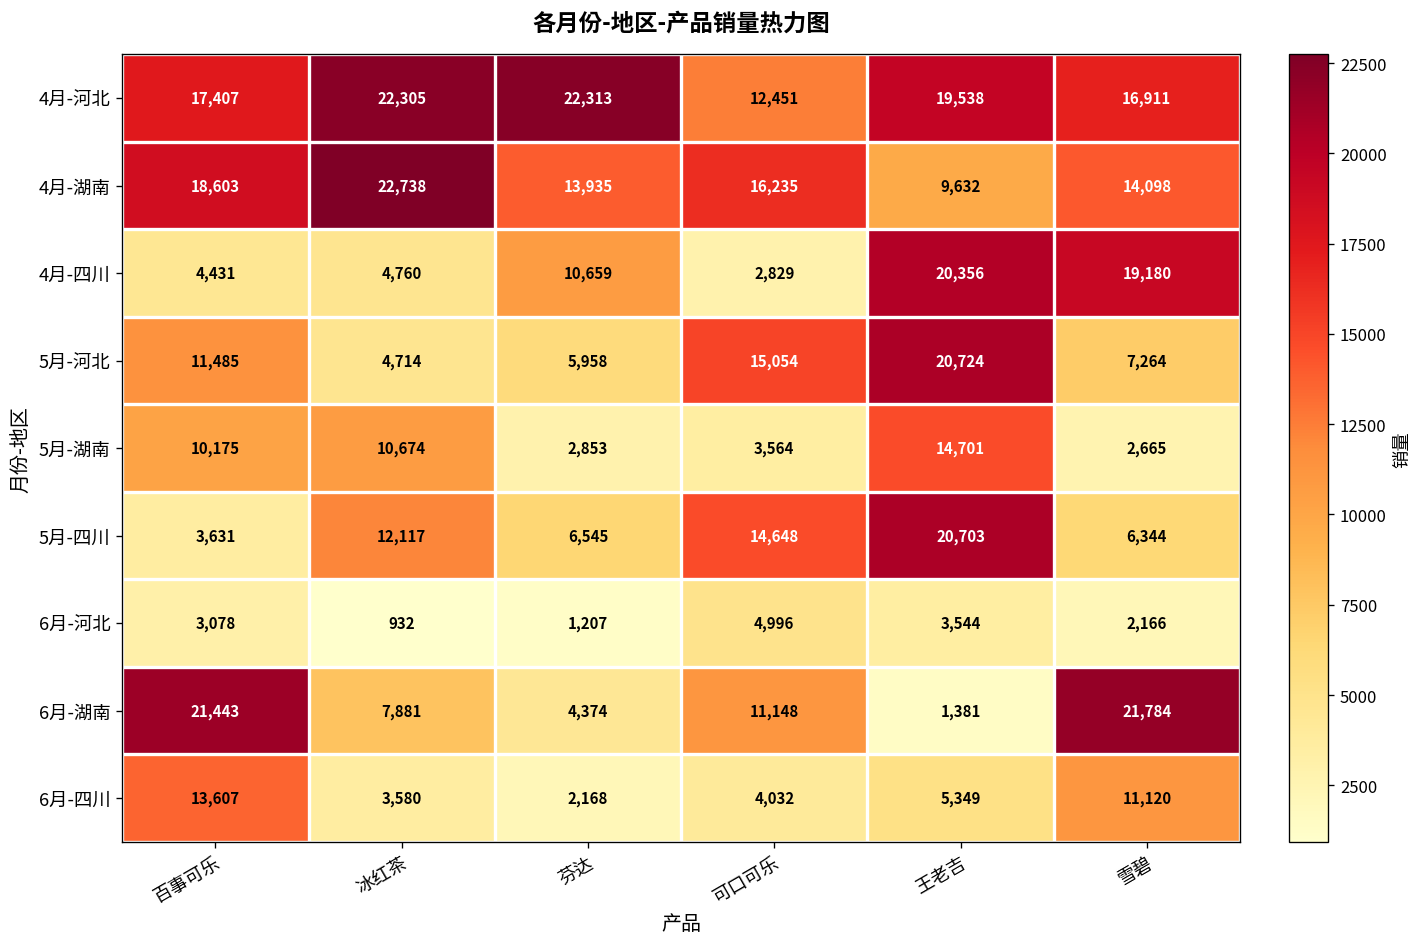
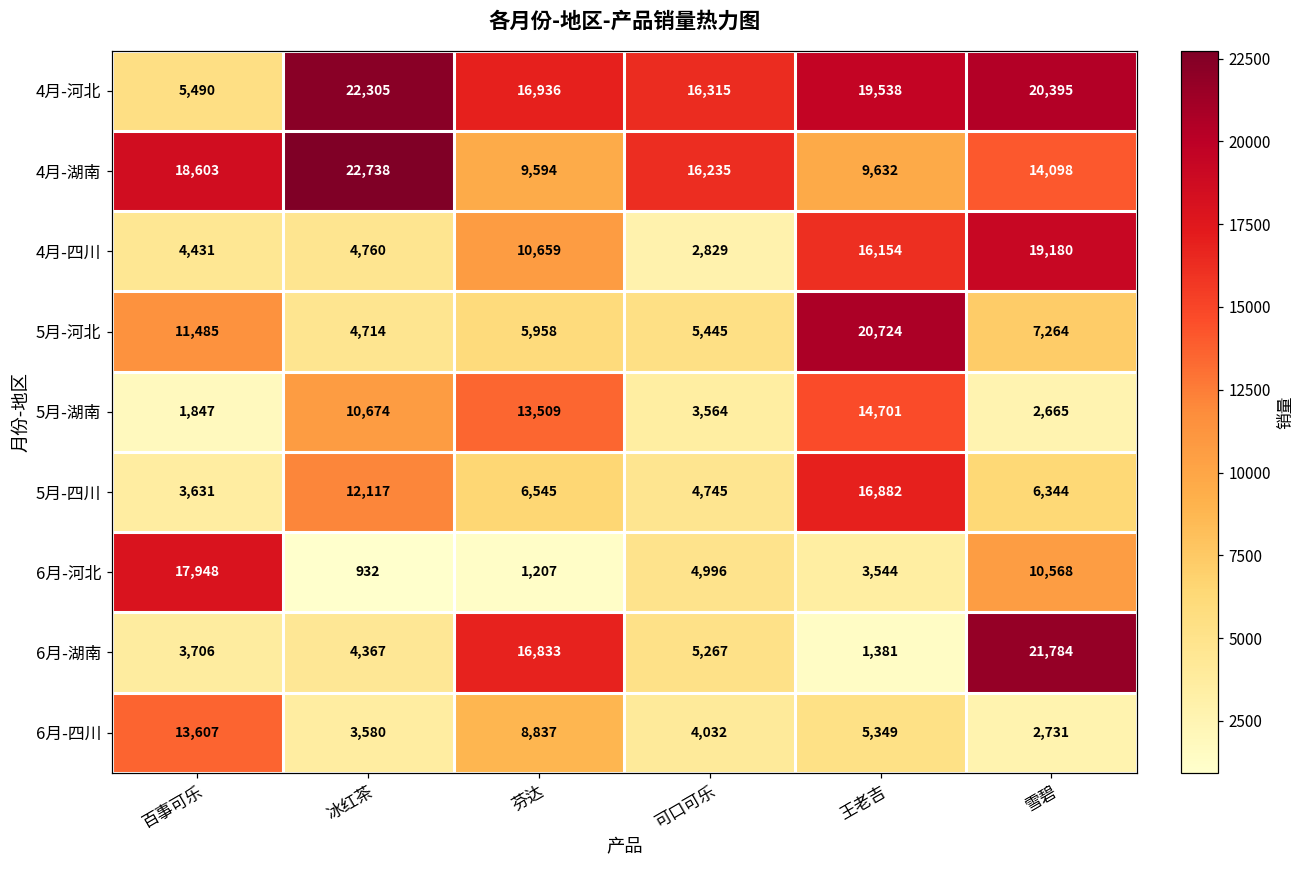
4月-河北, 百事可乐: 17,407 -> 5,490
4月-河北, 芬达: 22,313 -> 16,936
4月-河北, 可口可乐: 12,451 -> 16,315
4月-河北, 雪碧: 16,911 -> 20,395
4月-湖南, 芬达: 13,935 -> 9,594
4月-四川, 王老吉: 20,356 -> 16,154
5月-河北, 可口可乐: 15,054 -> 5,445
5月-湖南, 百事可乐: 10,175 -> 1,847
5月-湖南, 芬达: 2,853 -> 13,509
5月-四川, 可口可乐: 14,648 -> 4,745
5月-四川, 王老吉: 20,703 -> 16,882
6月-河北, 百事可乐: 3,078 -> 17,948
6月-河北, 雪碧: 2,166 -> 10,568
6月-湖南, 百事可乐: 21,443 -> 3,706
6月-湖南, 冰红茶: 7,881 -> 4,367
6月-湖南, 芬达: 4,374 -> 16,833
6月-湖南, 可口可乐: 11,148 -> 5,267
6月-四川, 芬达: 2,168 -> 8,837
6月-四川, 雪碧: 11,120 -> 2,731
